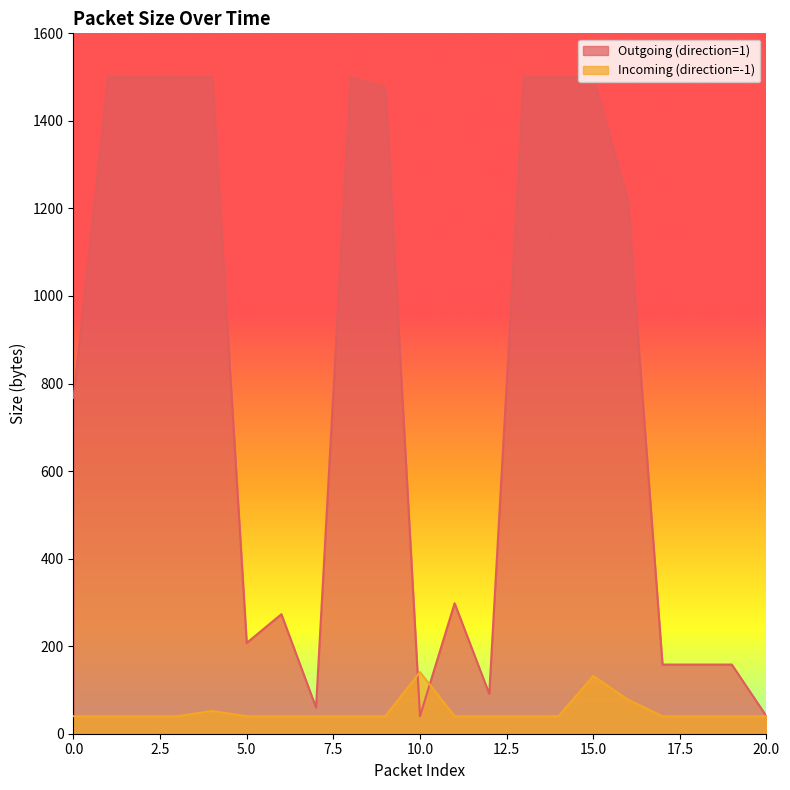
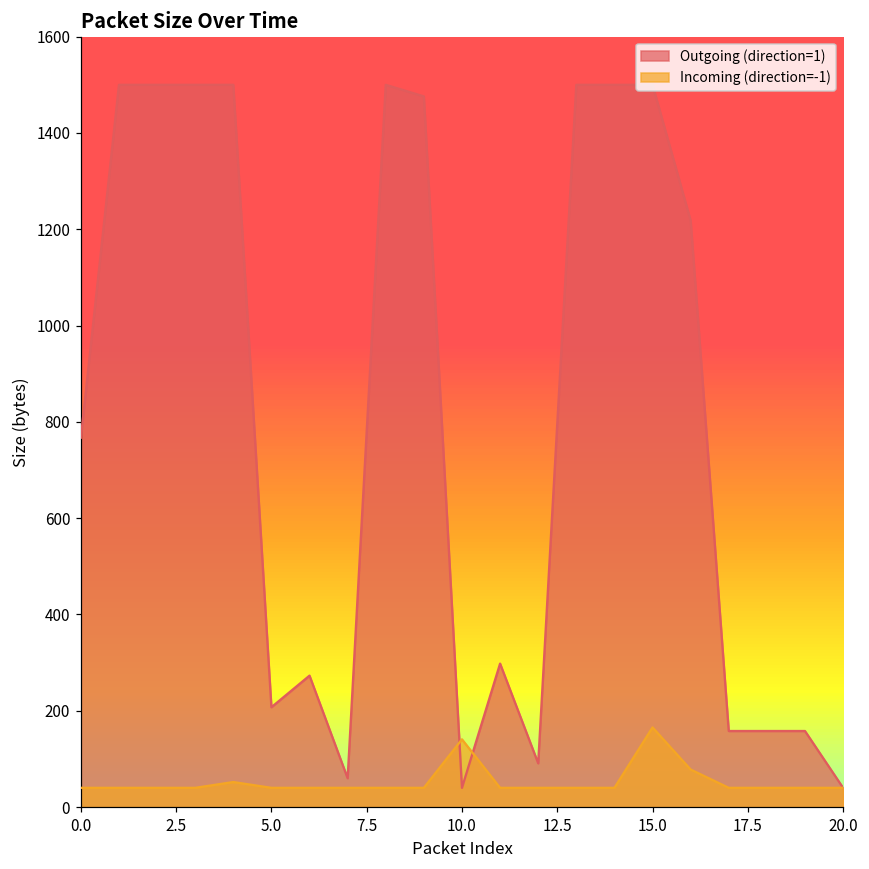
Incoming (direction=-1), 15.0: 130 -> 170
